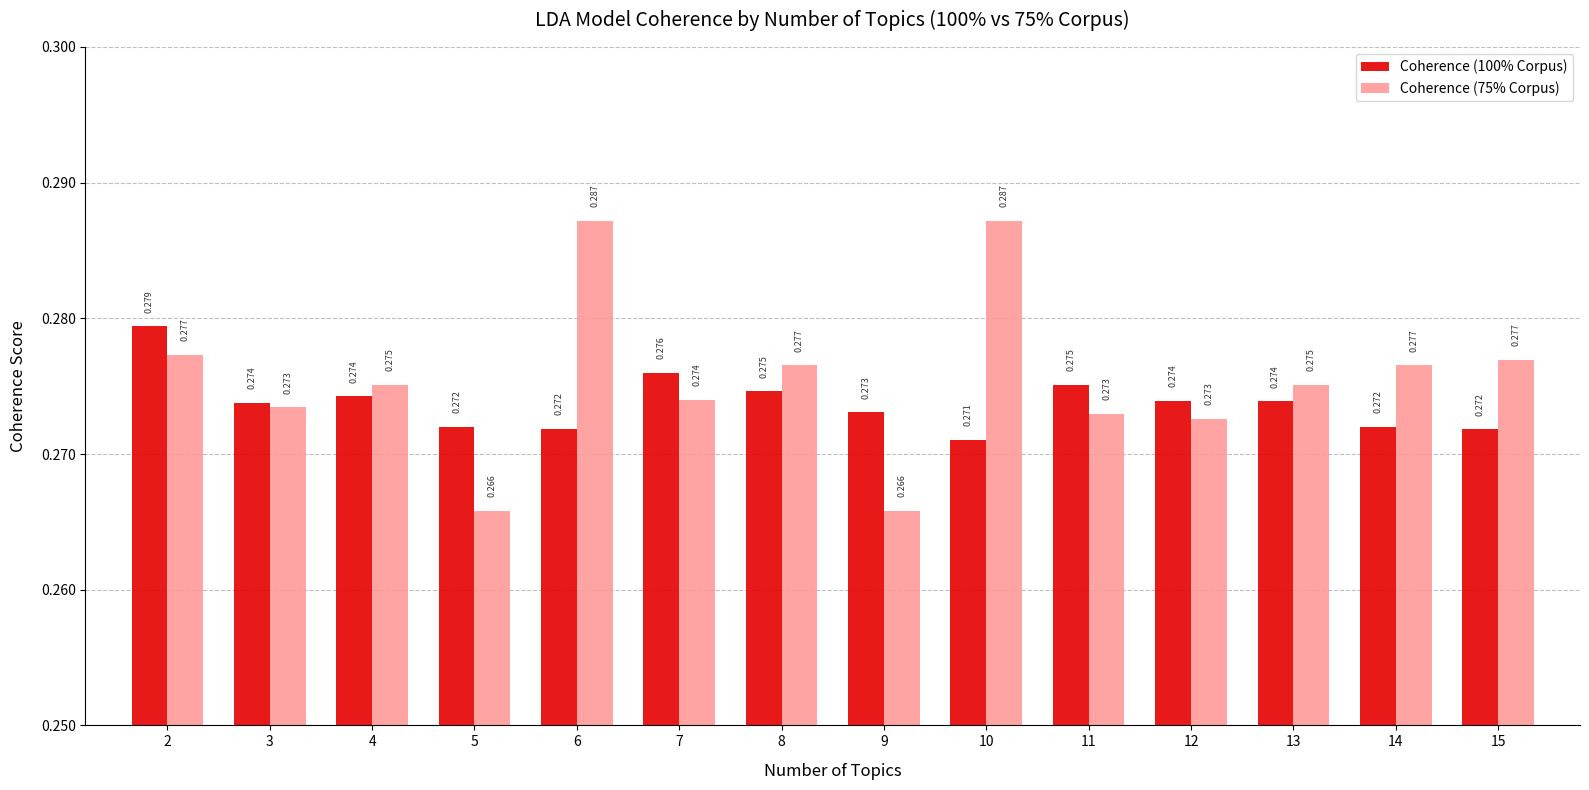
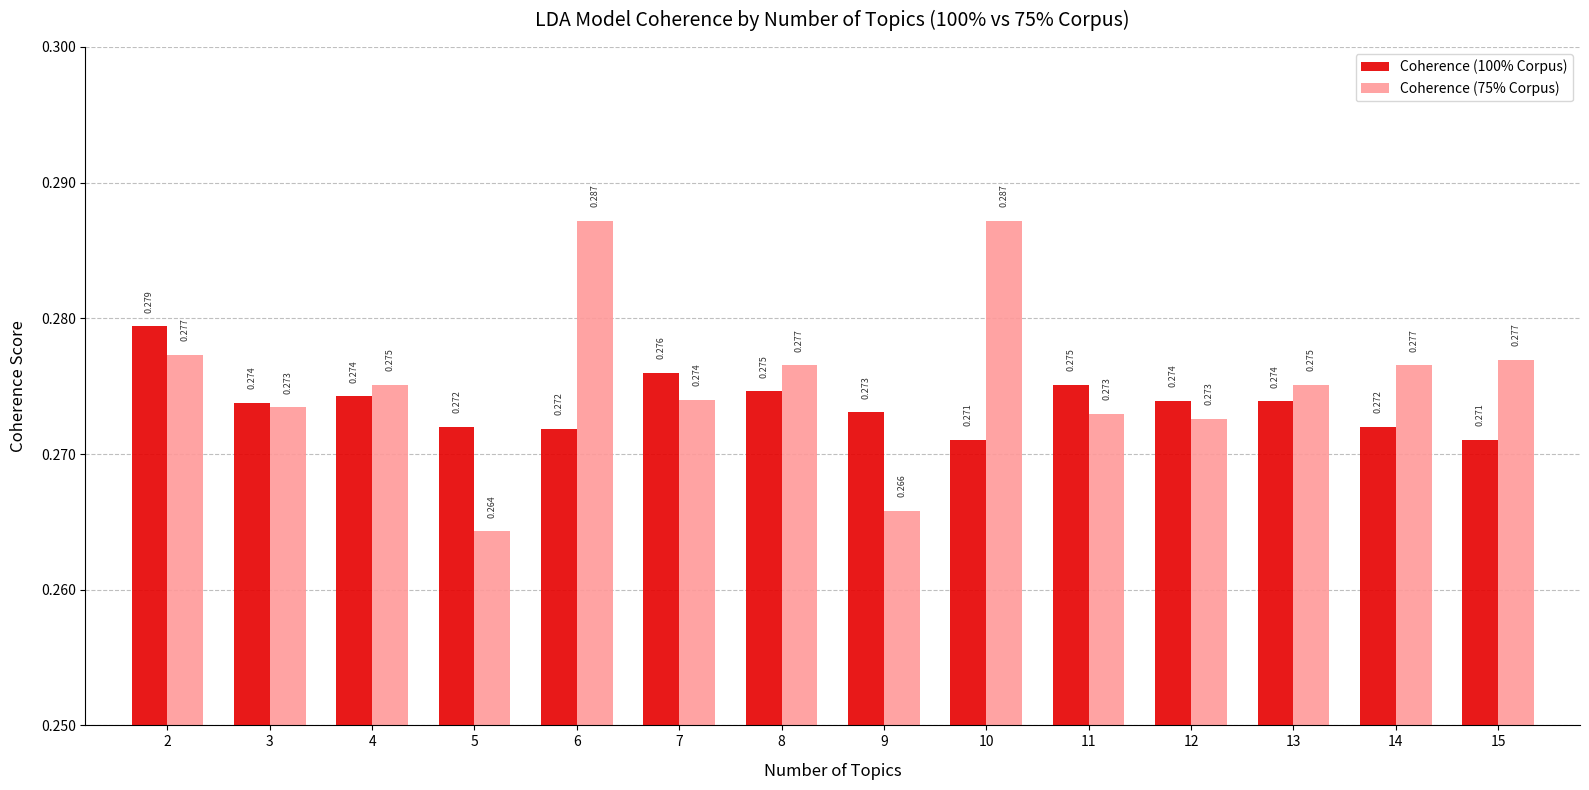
Coherence (75% Corpus), 5: 0.266 -> 0.264
Coherence (100% Corpus), 15: 0.272 -> 0.271
